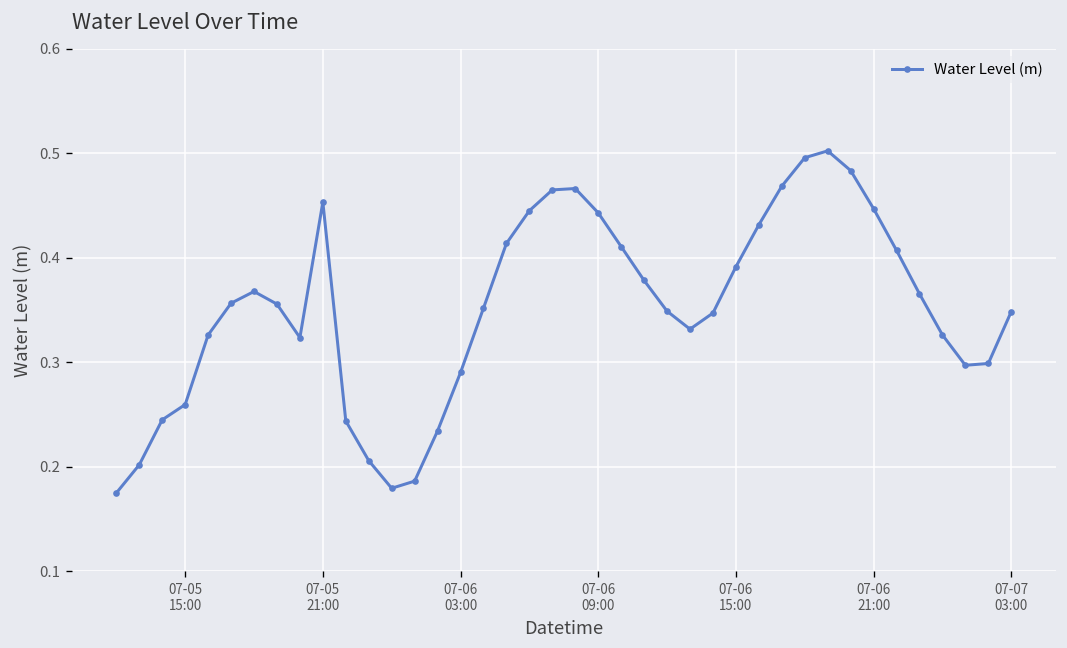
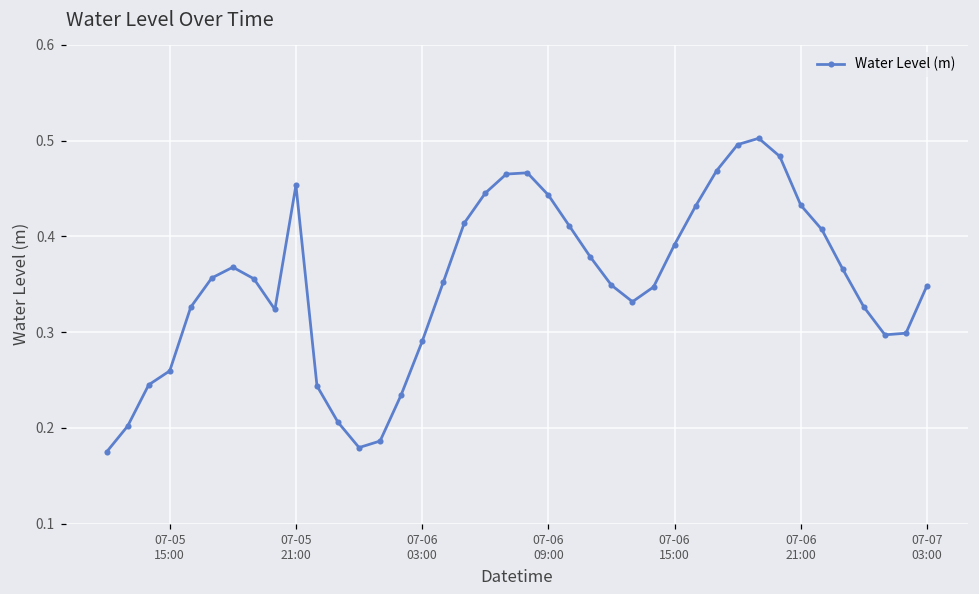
07-06 21:00: 0.45 -> 0.43
